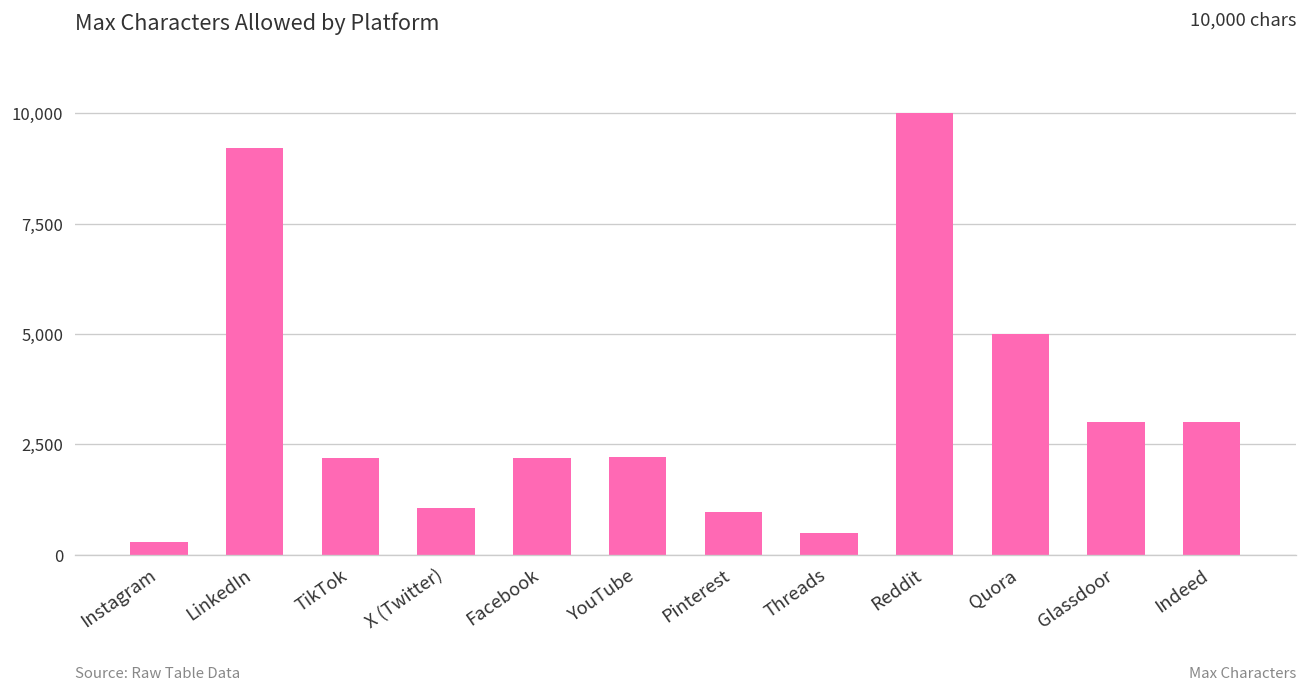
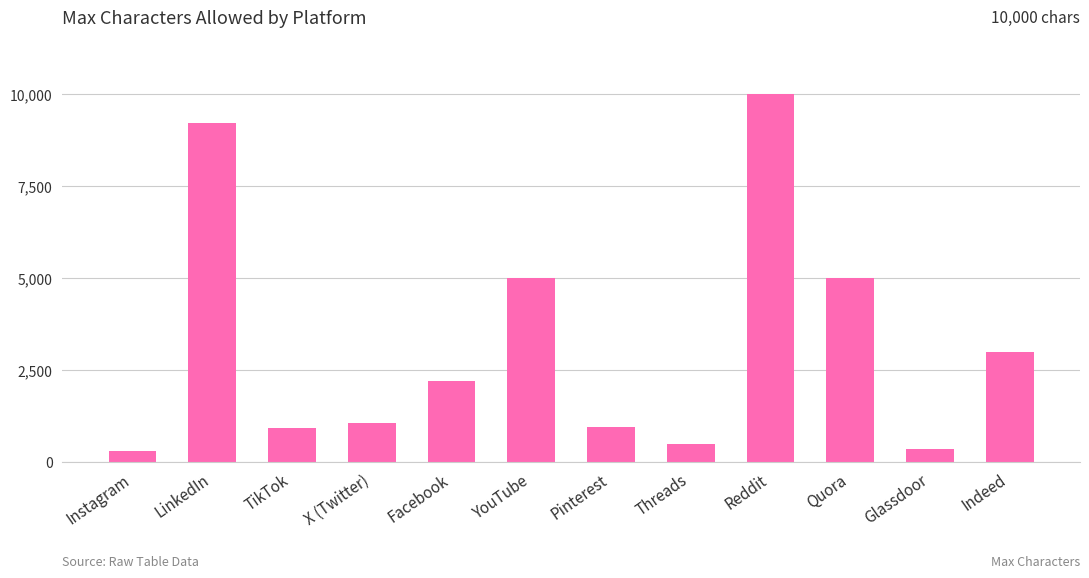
TikTok: 2,200 -> 900
YouTube: 2,200 -> 5,000
Glassdoor: 3,000 -> 400
